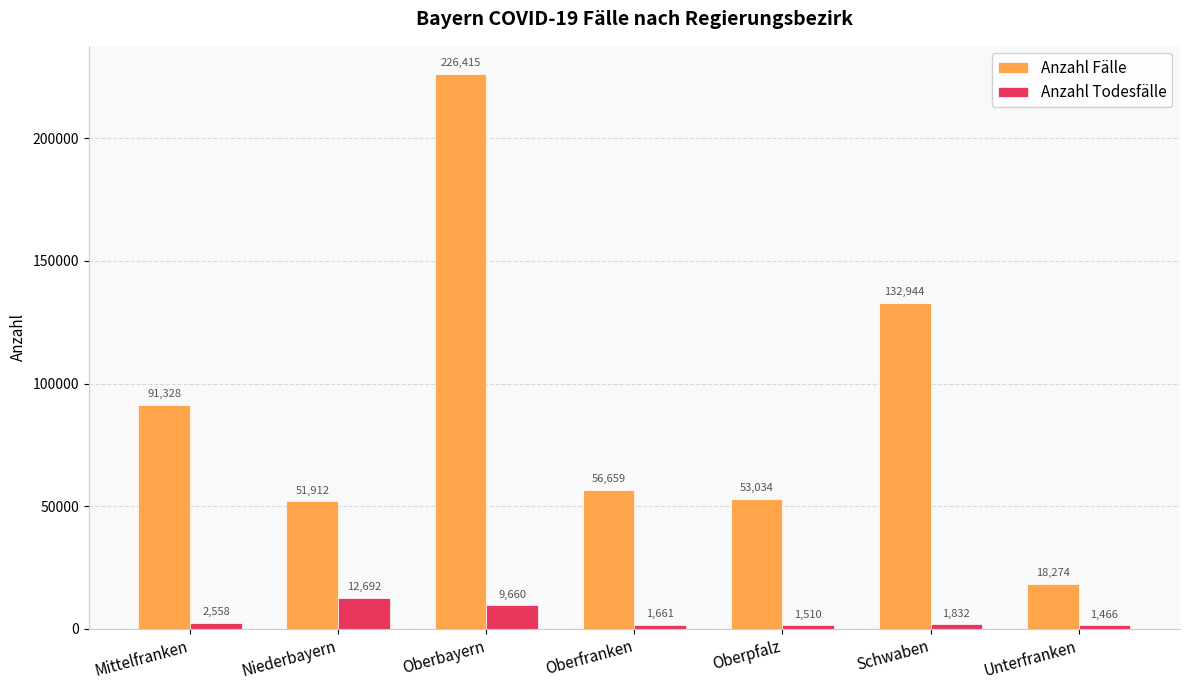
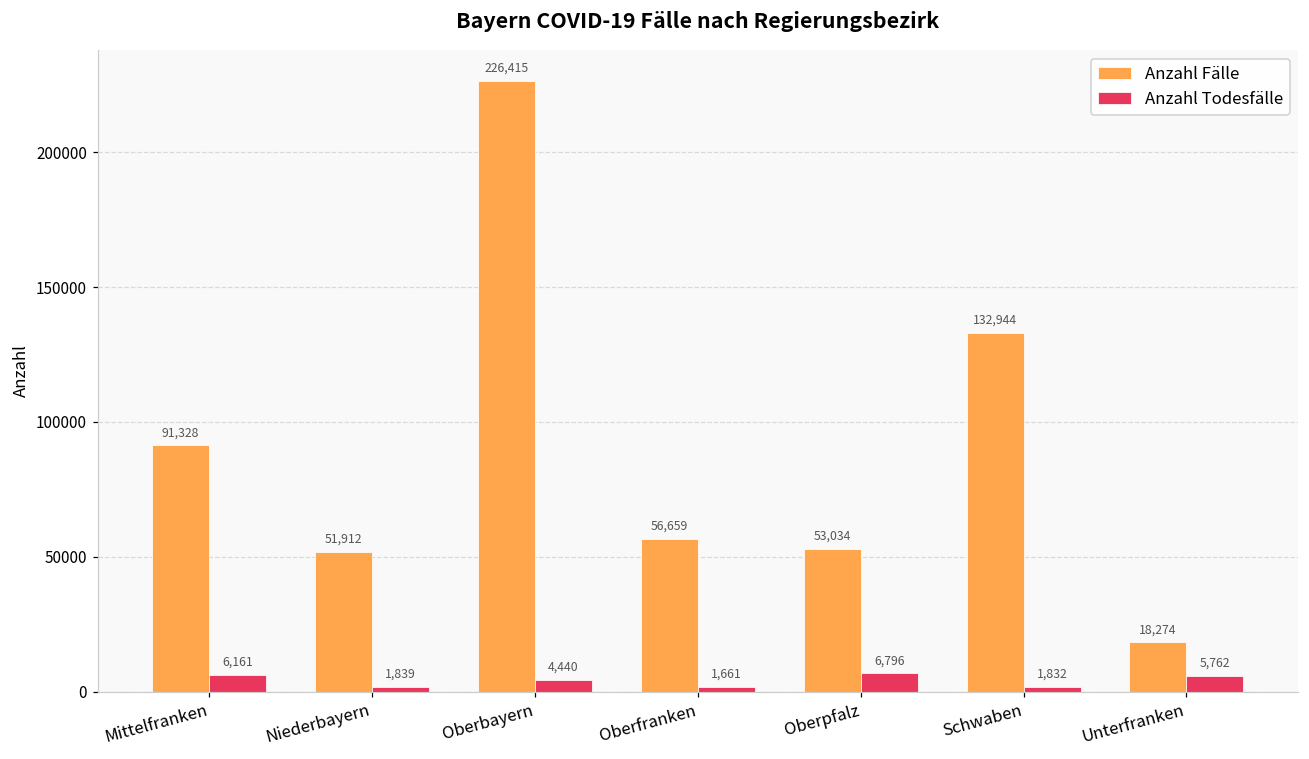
Anzahl Todesfälle, Mittelfranken: 2,558 -> 6,161
Anzahl Todesfälle, Niederbayern: 12,692 -> 1,839
Anzahl Todesfälle, Oberbayern: 9,660 -> 4,440
Anzahl Todesfälle, Oberpfalz: 1,510 -> 6,796
Anzahl Todesfälle, Unterfranken: 1,466 -> 5,762
